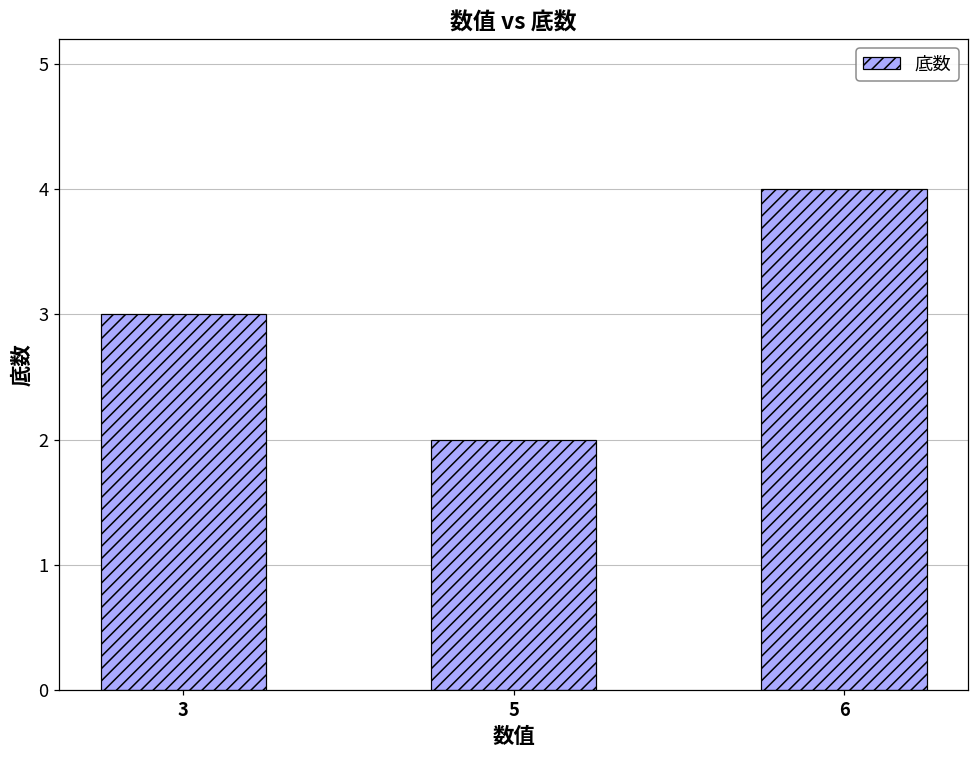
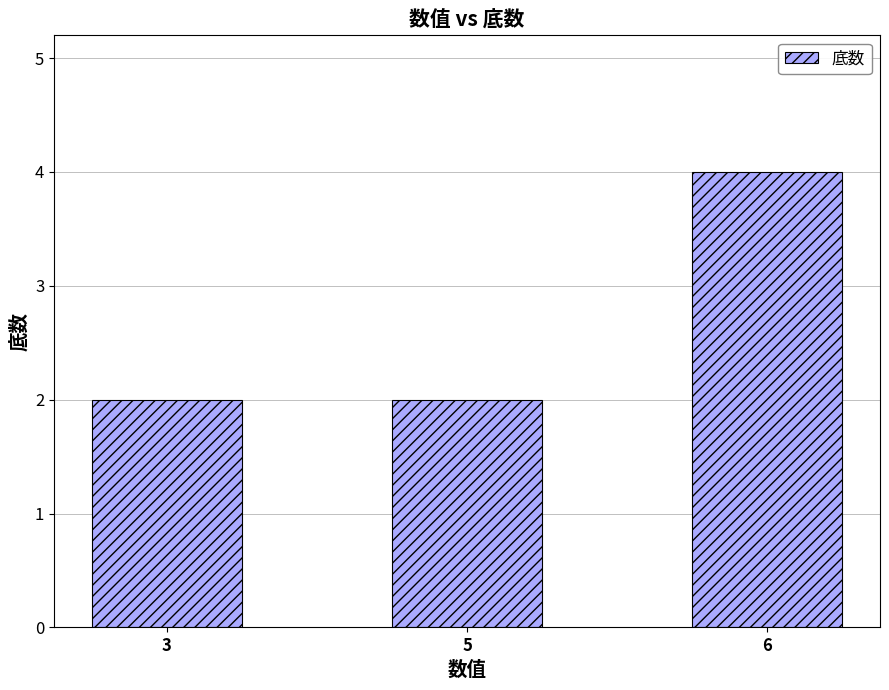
3: 3 -> 2
